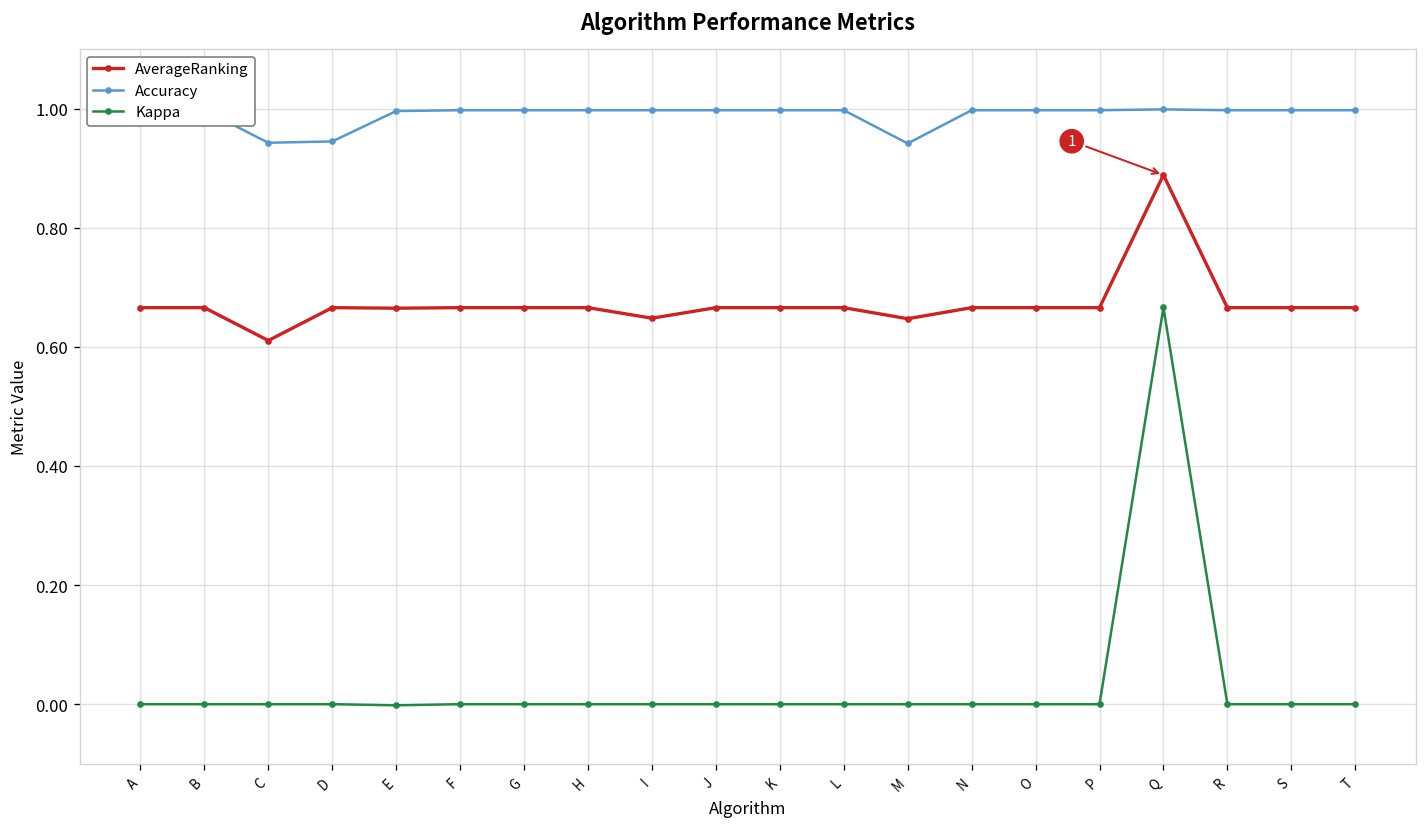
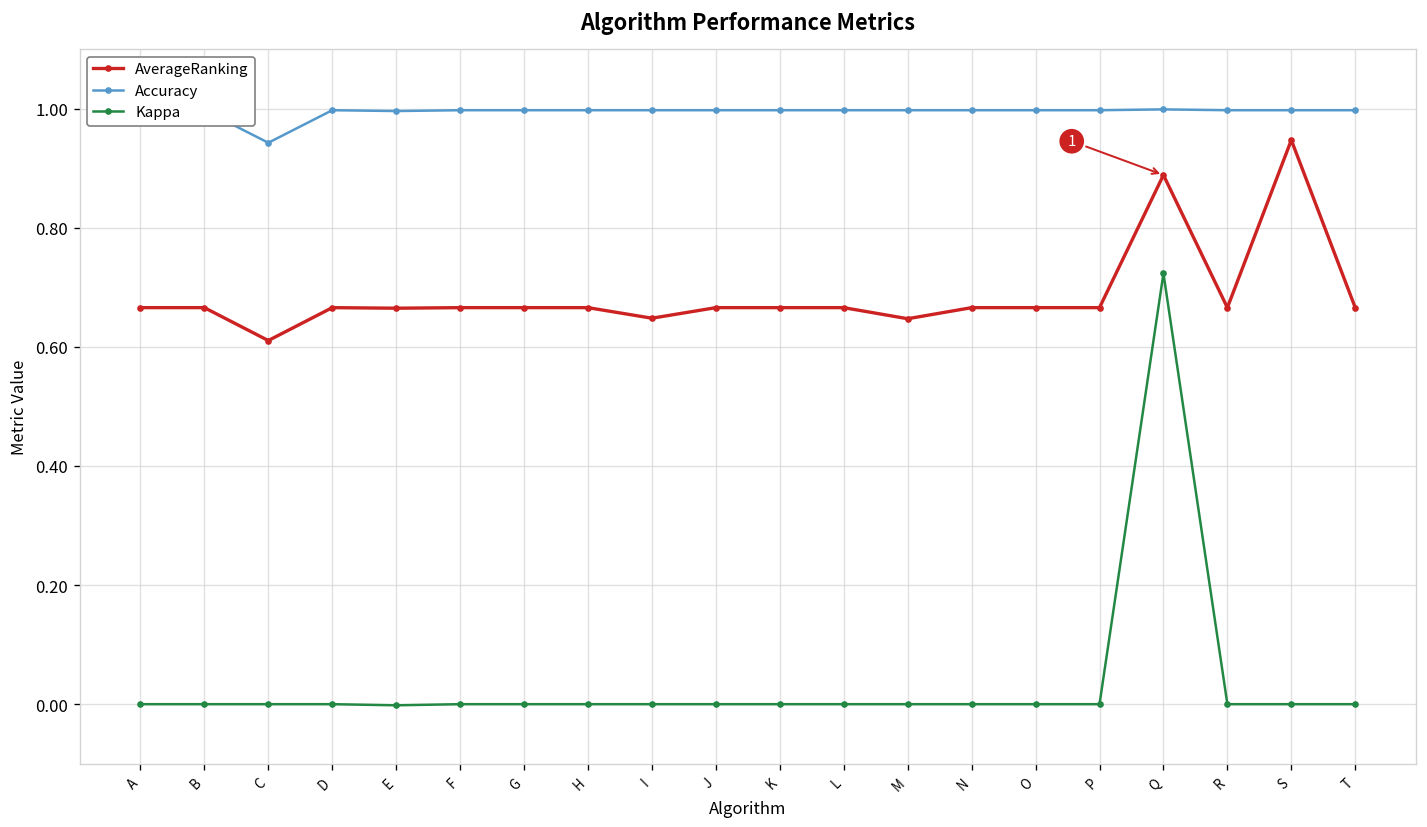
Accuracy, D: 0.94 -> 1.00
Accuracy, M: 0.94 -> 1.00
Kappa, Q: 0.67 -> 0.72
AverageRanking, S: 0.67 -> 0.95
